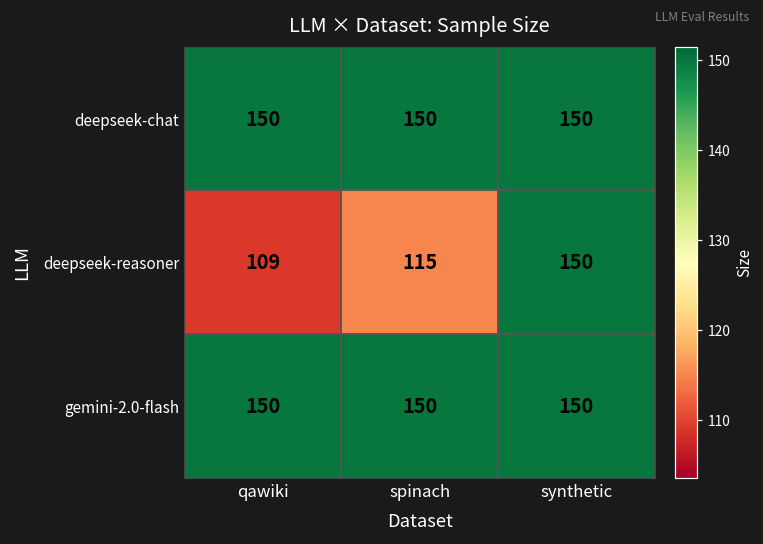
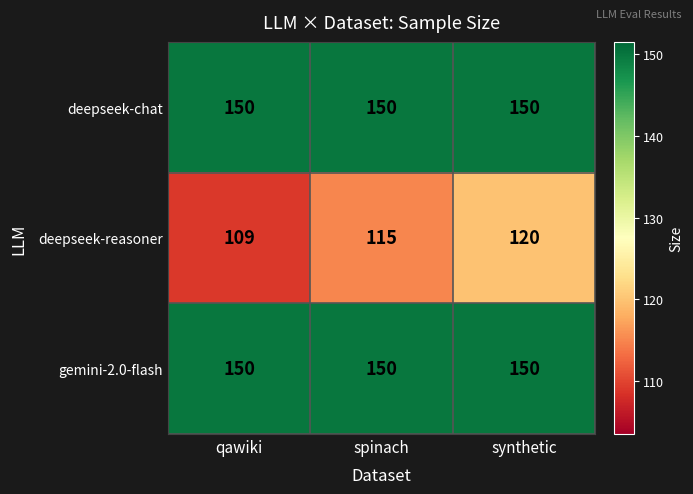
deepseek-reasoner, synthetic: 150 -> 120
